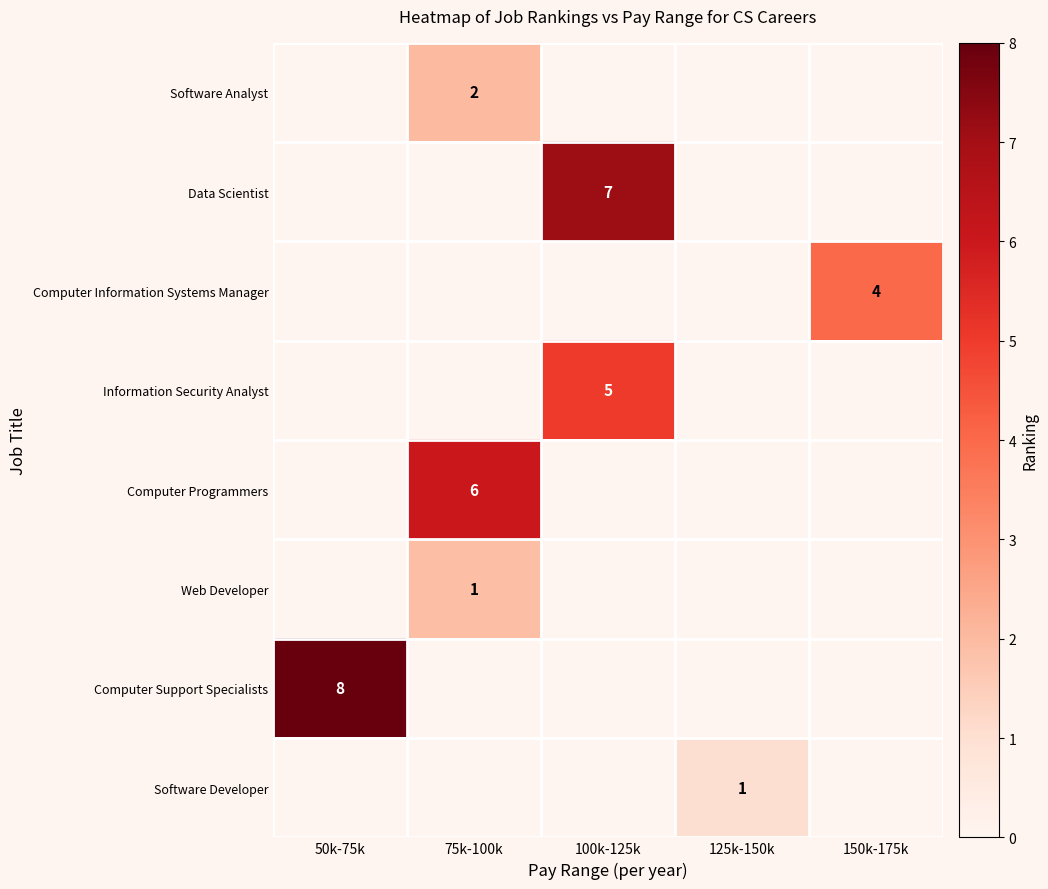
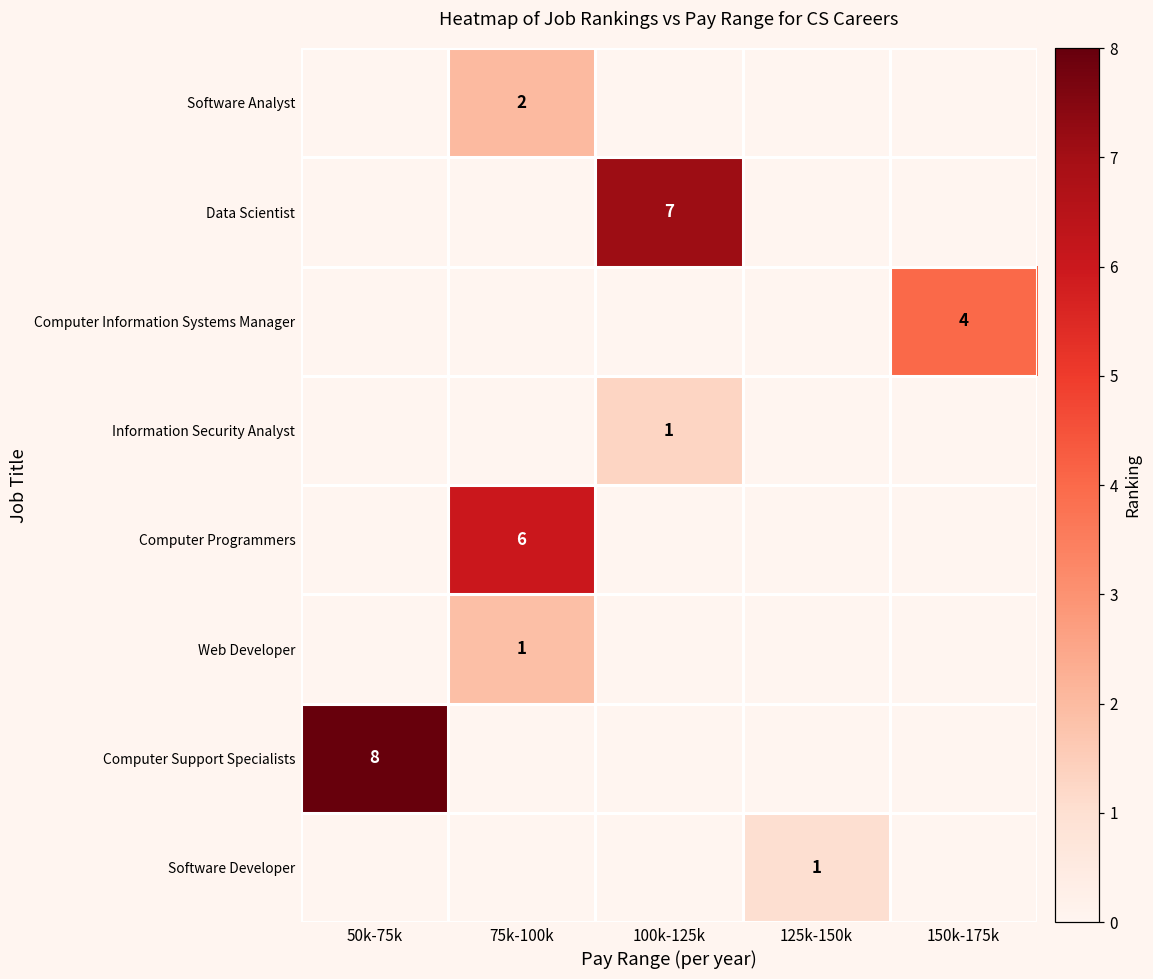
Information Security Analyst, 100k-125k: 5 -> 1
